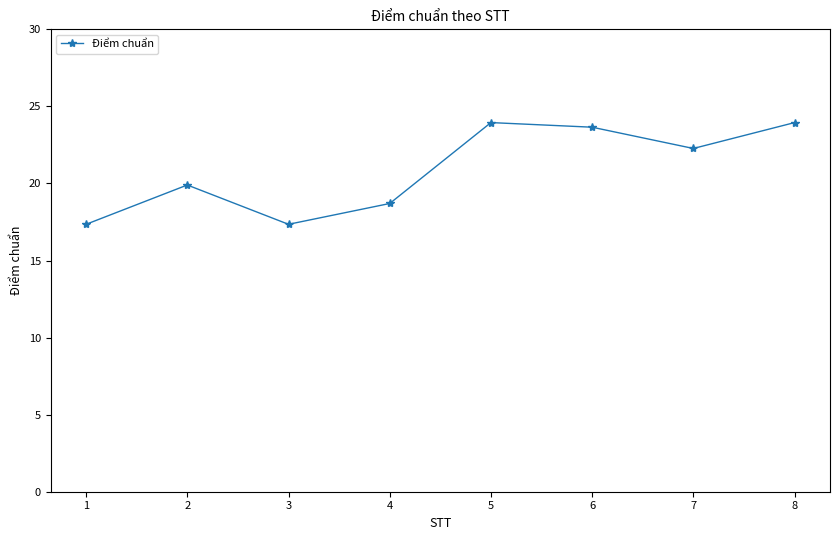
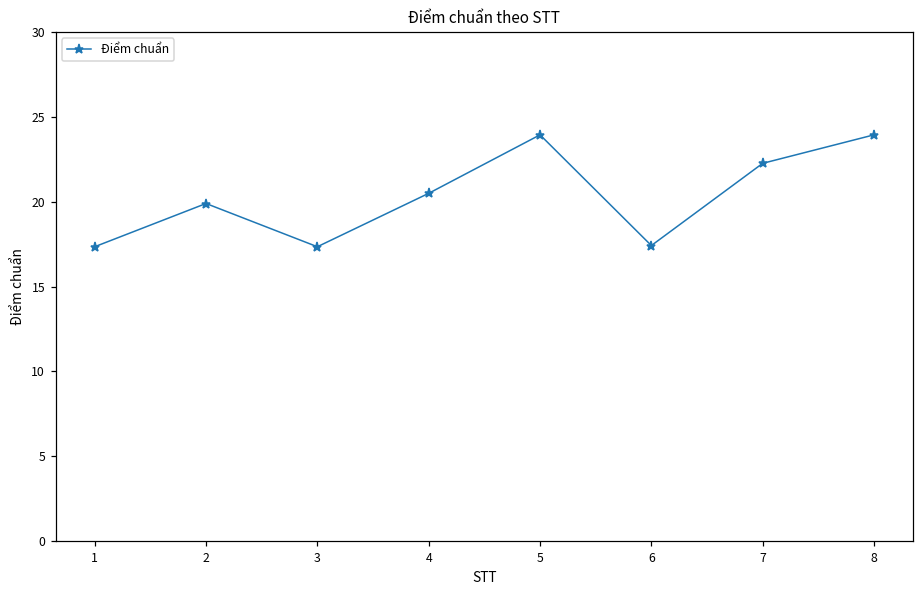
4: 18.7 -> 20.5
6: 23.7 -> 17.4
